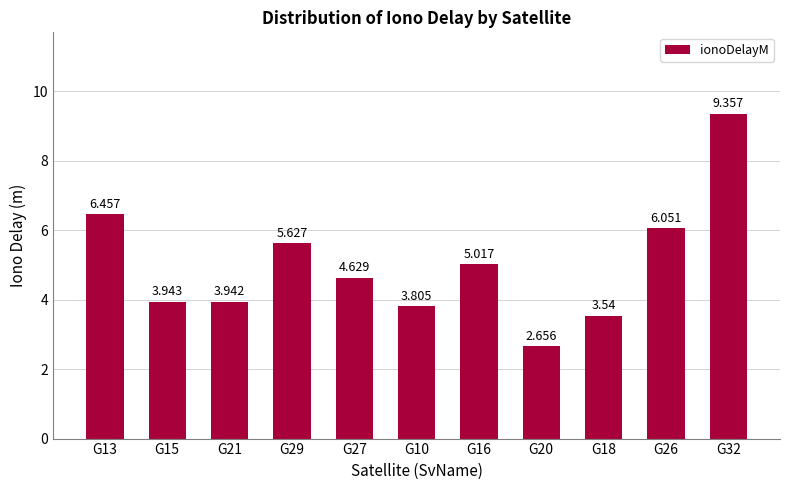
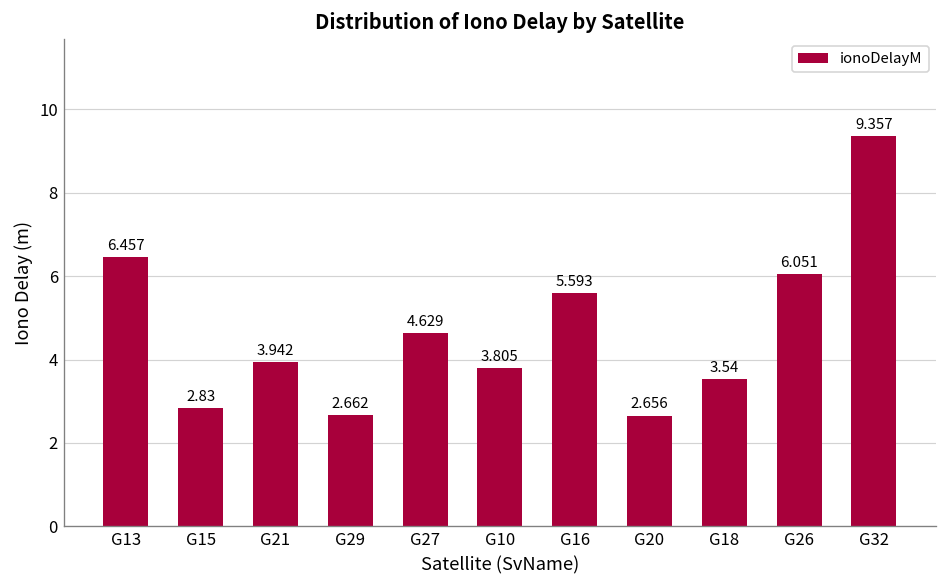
G15: 3.943 -> 2.83
G29: 5.627 -> 2.662
G16: 5.017 -> 5.593
